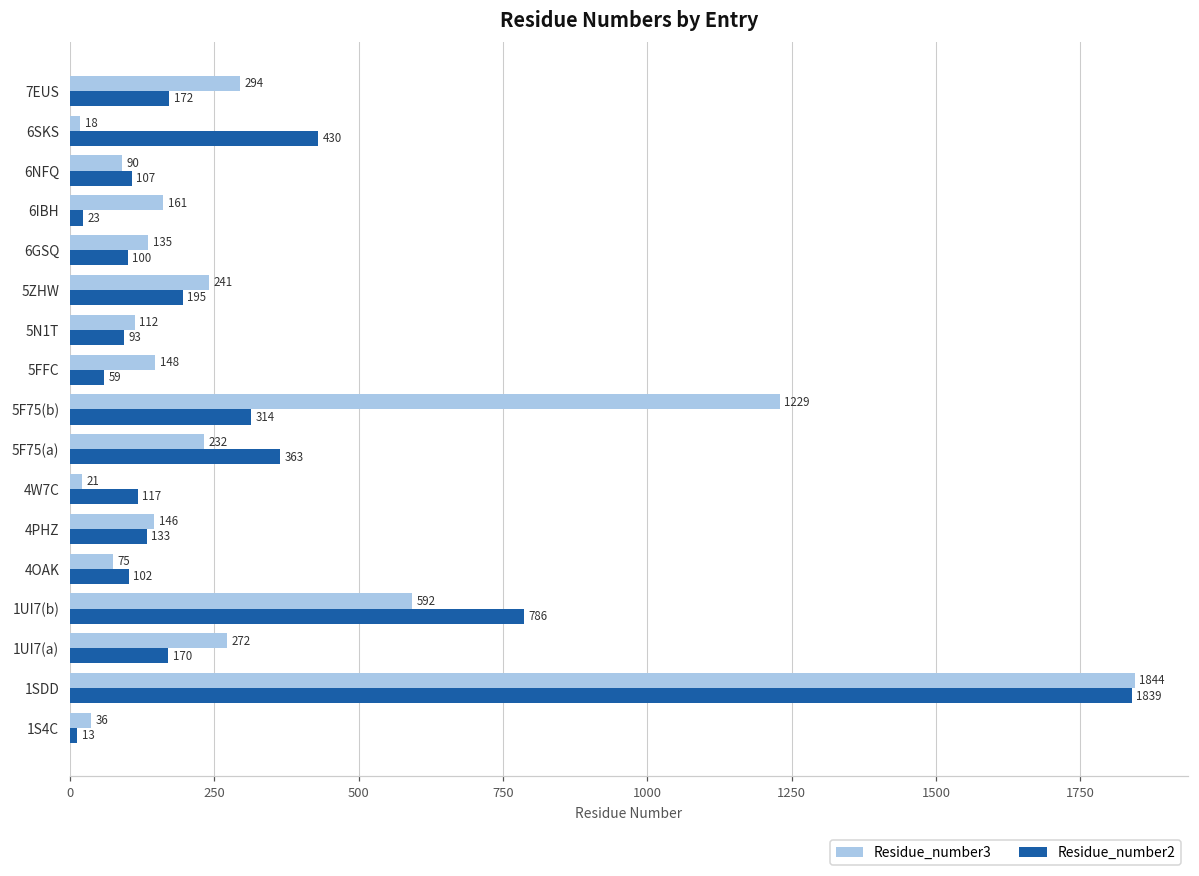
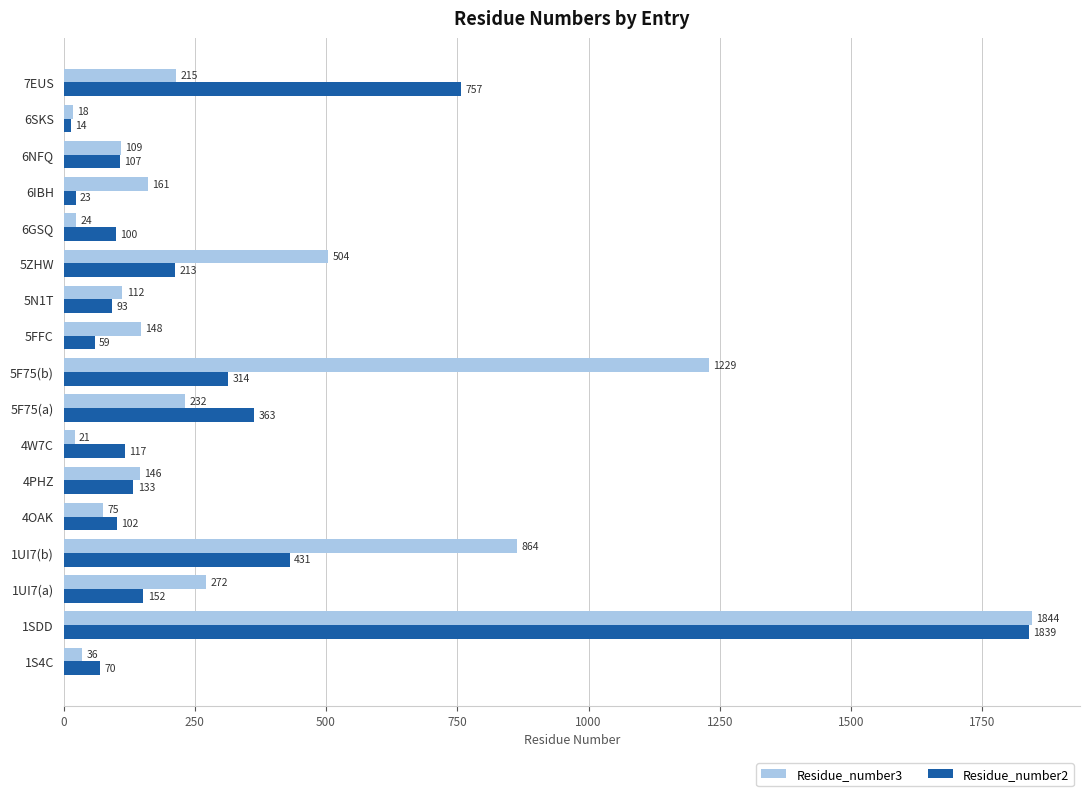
Residue_number3, 7EUS: 294 -> 215
Residue_number2, 7EUS: 172 -> 757
Residue_number2, 6SKS: 430 -> 14
Residue_number3, 6NFQ: 90 -> 109
Residue_number3, 6GSQ: 135 -> 24
Residue_number3, 5ZHW: 241 -> 504
Residue_number2, 5ZHW: 195 -> 213
Residue_number3, 1UI7(b): 592 -> 864
Residue_number2, 1UI7(b): 786 -> 431
Residue_number2, 1UI7(a): 170 -> 152
Residue_number2, 1S4C: 13 -> 70
